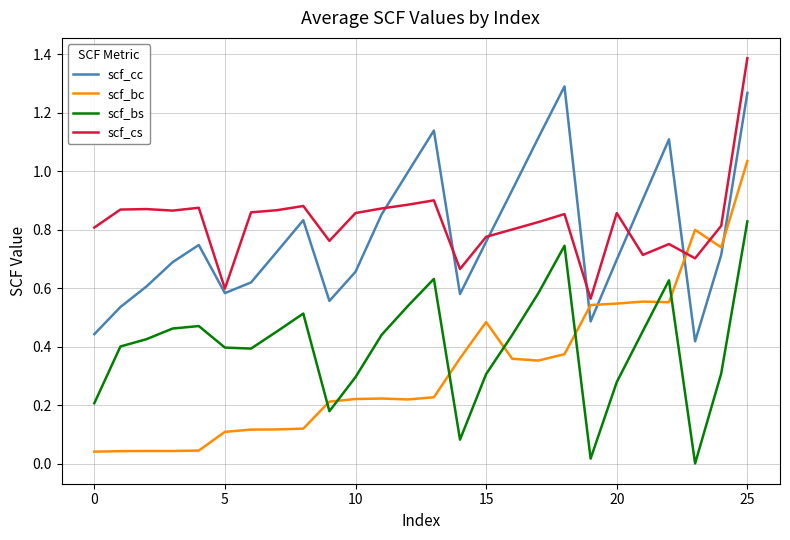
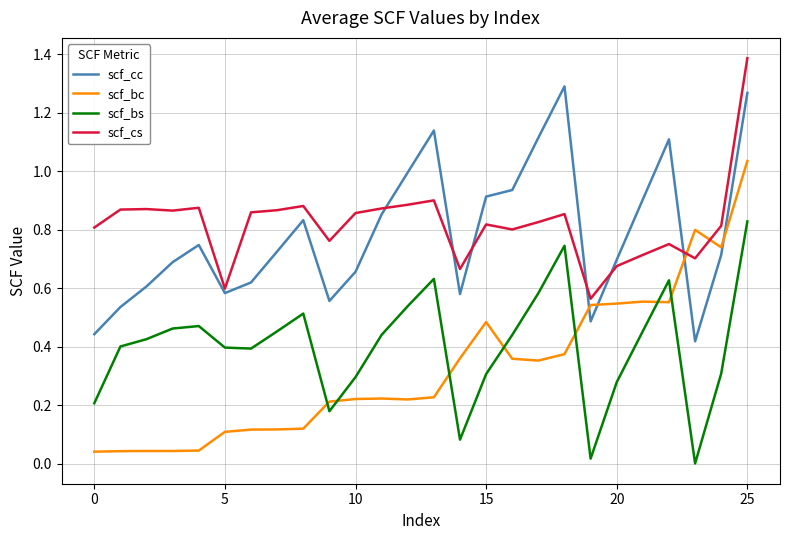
scf_cc, 15: 0.76 -> 0.91
scf_cs, 15: 0.78 -> 0.82
scf_cs, 20: 0.86 -> 0.68
